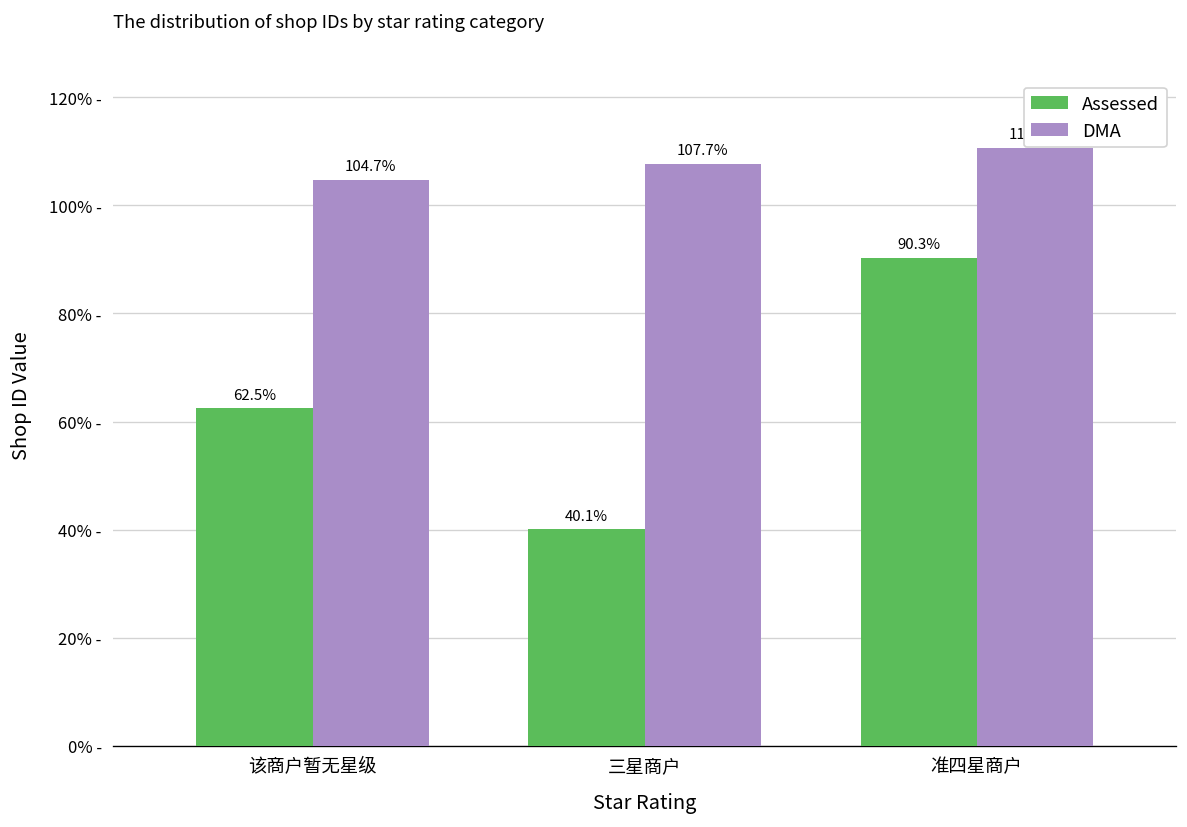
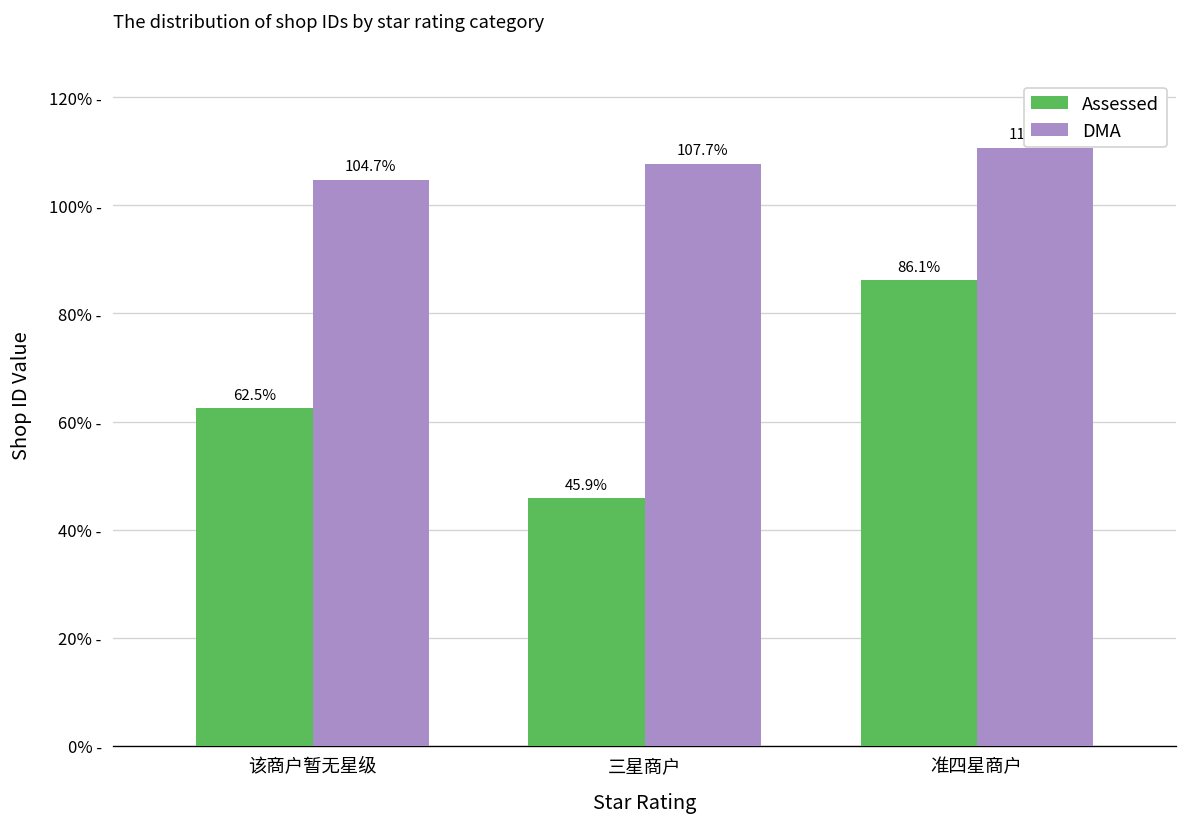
Assessed, 三星商户: 40.1% -> 45.9%
Assessed, 准四星商户: 90.3% -> 86.1%
